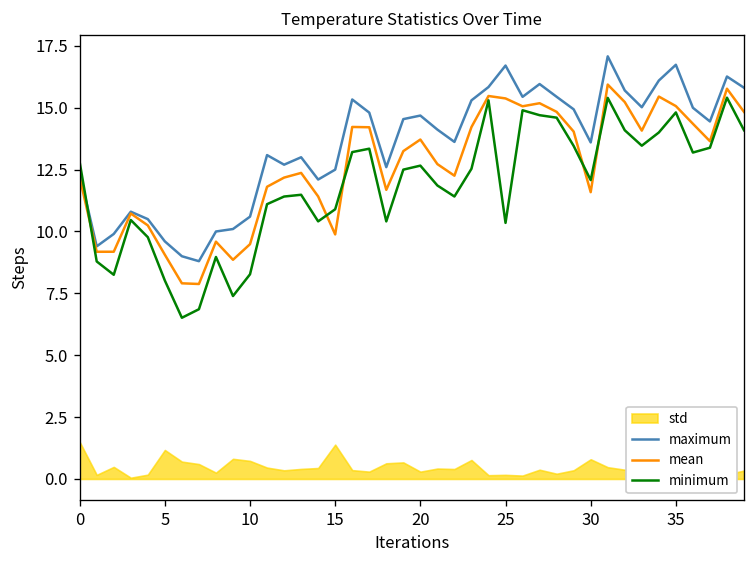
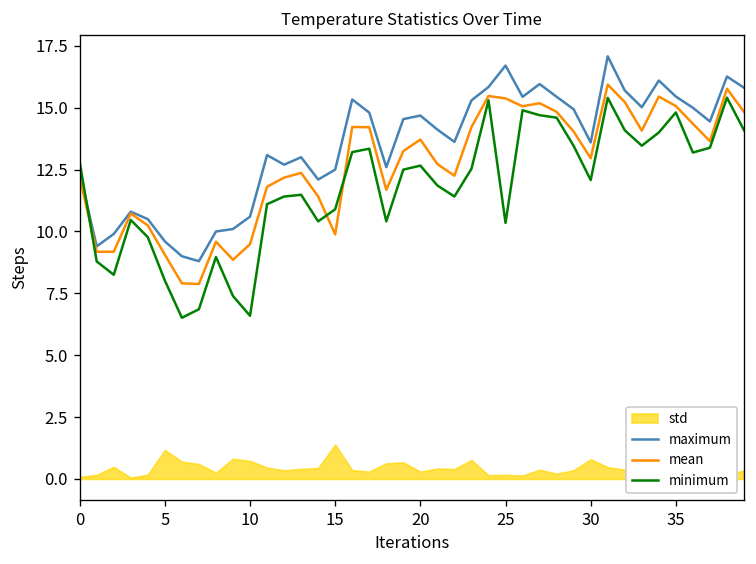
std, 0: 1.5 -> 0.1
minimum, 10: 8.3 -> 6.6
mean, 30: 11.6 -> 13.0
maximum, 35: 16.7 -> 15.5
